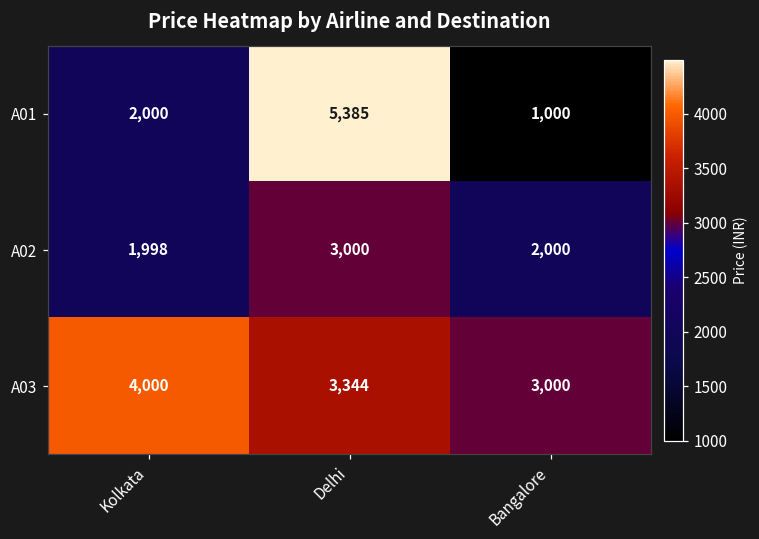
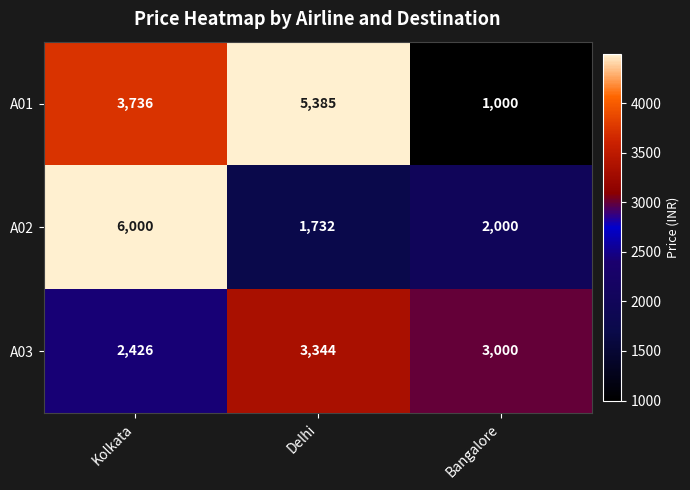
A01, Kolkata: 2,000 -> 3,736
A02, Kolkata: 1,998 -> 6,000
A02, Delhi: 3,000 -> 1,732
A03, Kolkata: 4,000 -> 2,426
